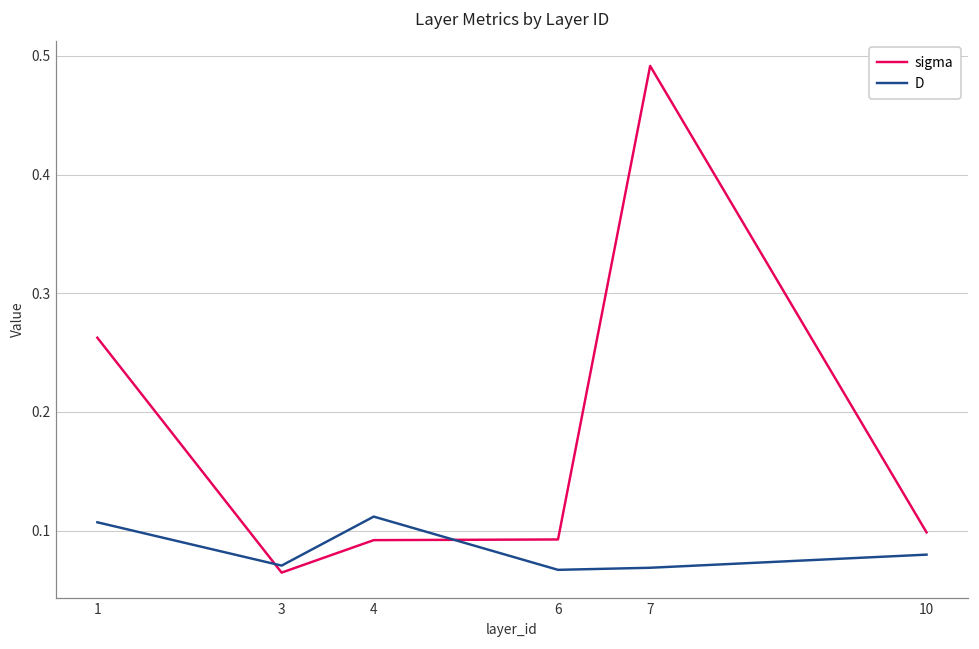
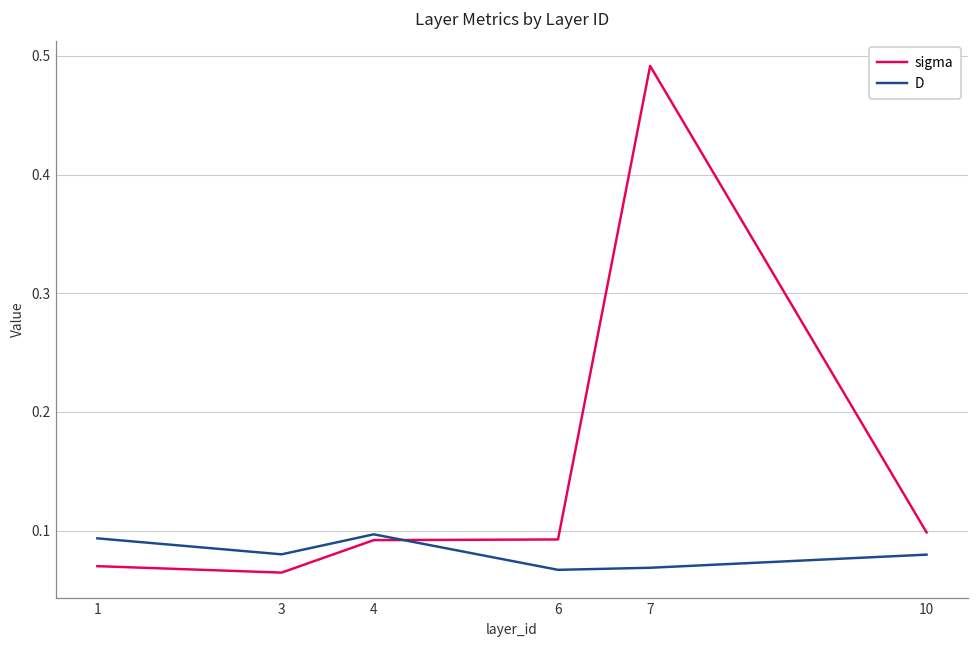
sigma, 1: 0.263 -> 0.070
D, 1: 0.107 -> 0.094
D, 3: 0.071 -> 0.080
D, 4: 0.112 -> 0.097
